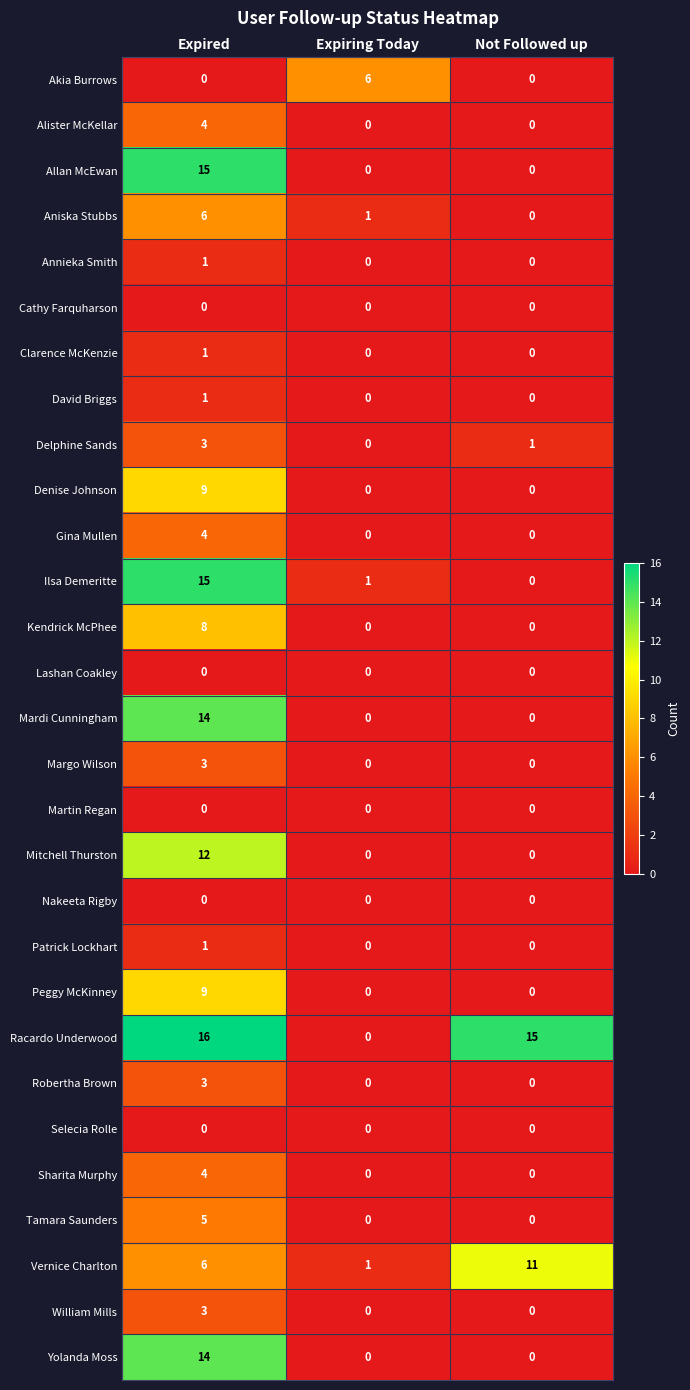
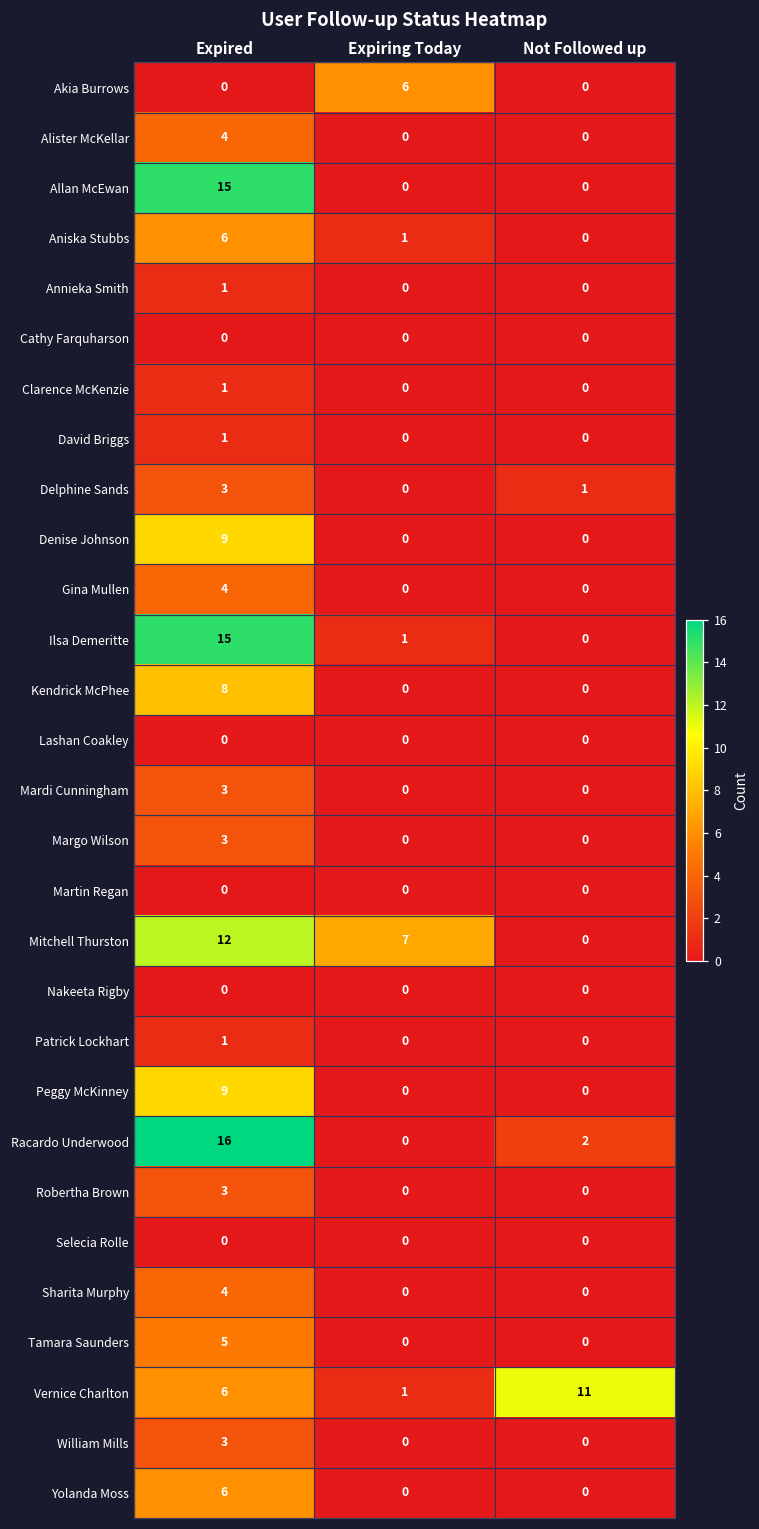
Mardi Cunningham, Expired: 14 -> 3
Mitchell Thurston, Expiring Today: 0 -> 7
Racardo Underwood, Not Followed up: 15 -> 2
Yolanda Moss, Expired: 14 -> 6
